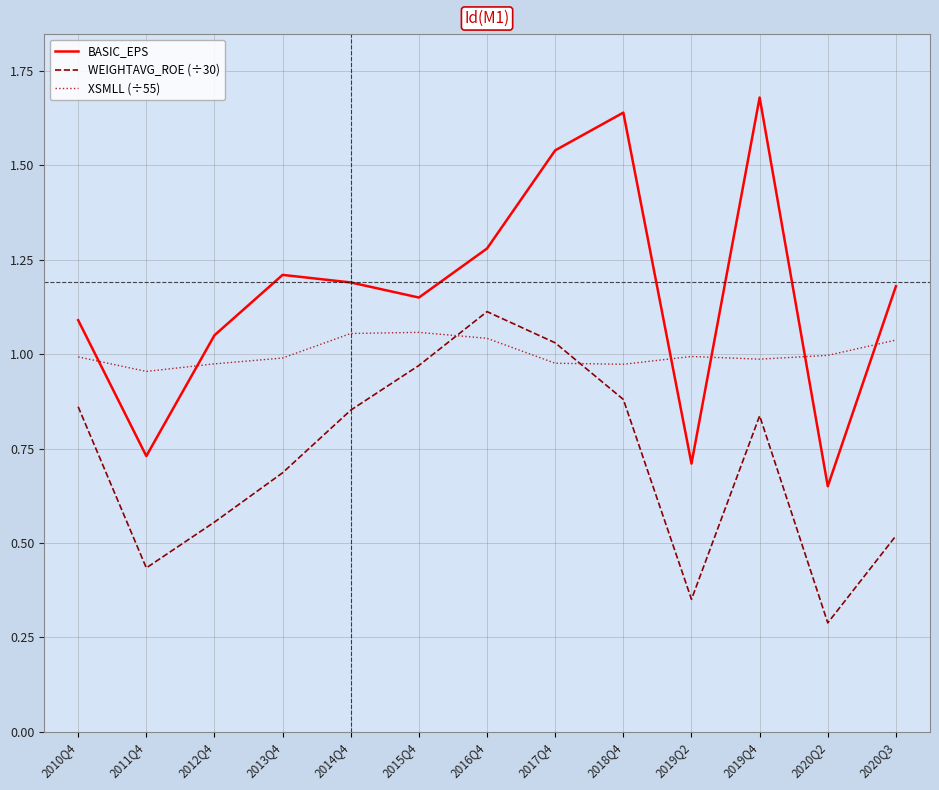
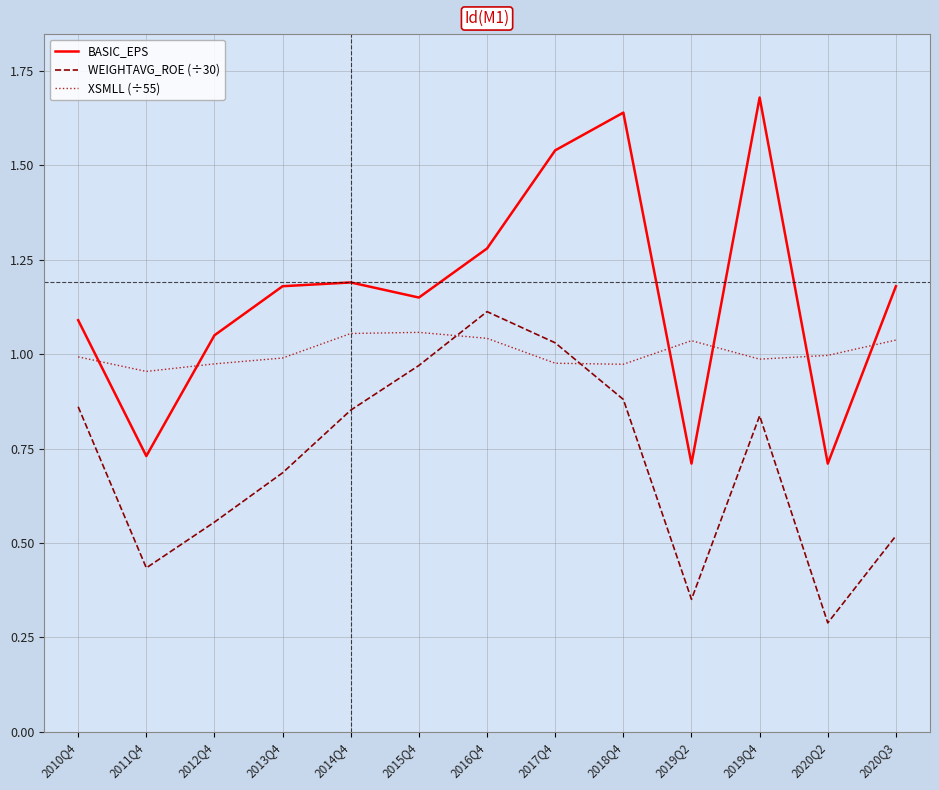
BASIC_EPS, 2013Q4: 1.21 -> 1.18
XSMLL (÷55), 2019Q2: 0.99 -> 1.04
BASIC_EPS, 2020Q2: 0.65 -> 0.71
